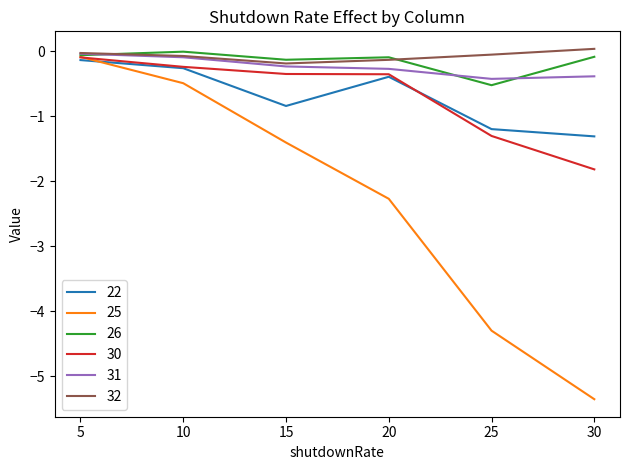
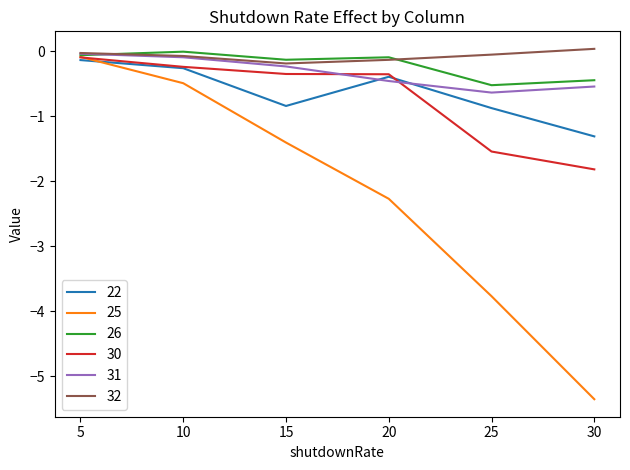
31, 20: -0.3 -> -0.5
22, 25: -1.2 -> -0.9
25, 25: -4.3 -> -3.8
30, 25: -1.3 -> -1.5
31, 25: -0.4 -> -0.6
26, 30: -0.1 -> -0.4
31, 30: -0.4 -> -0.5
